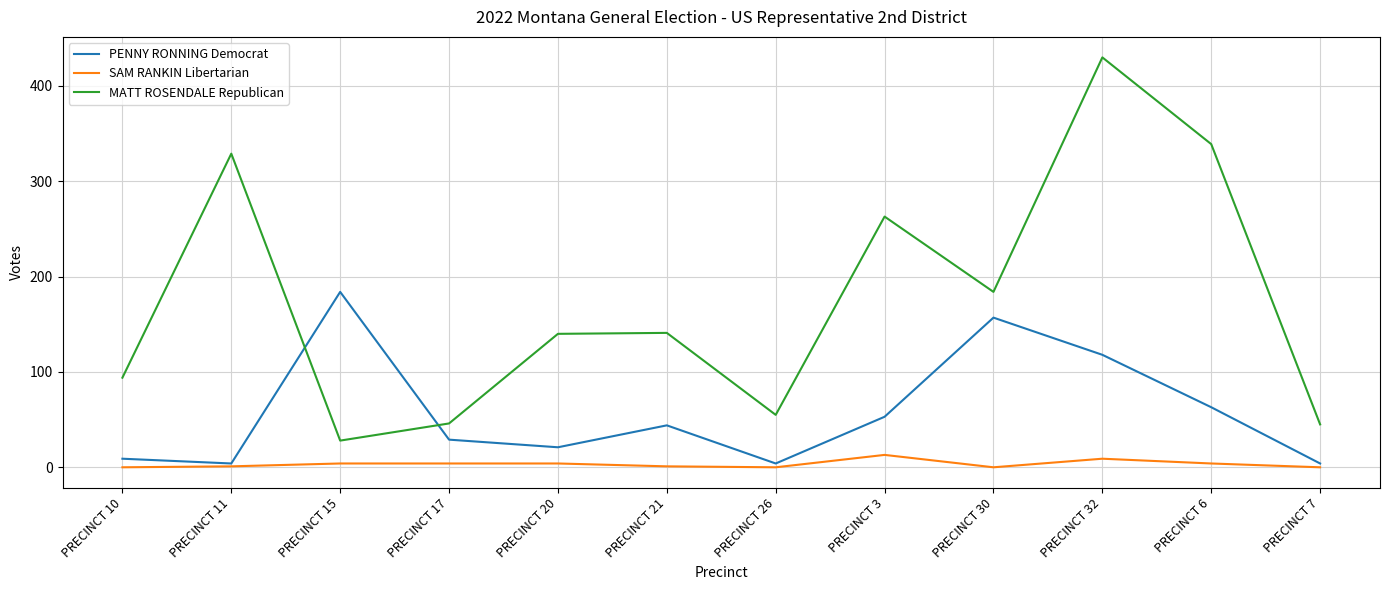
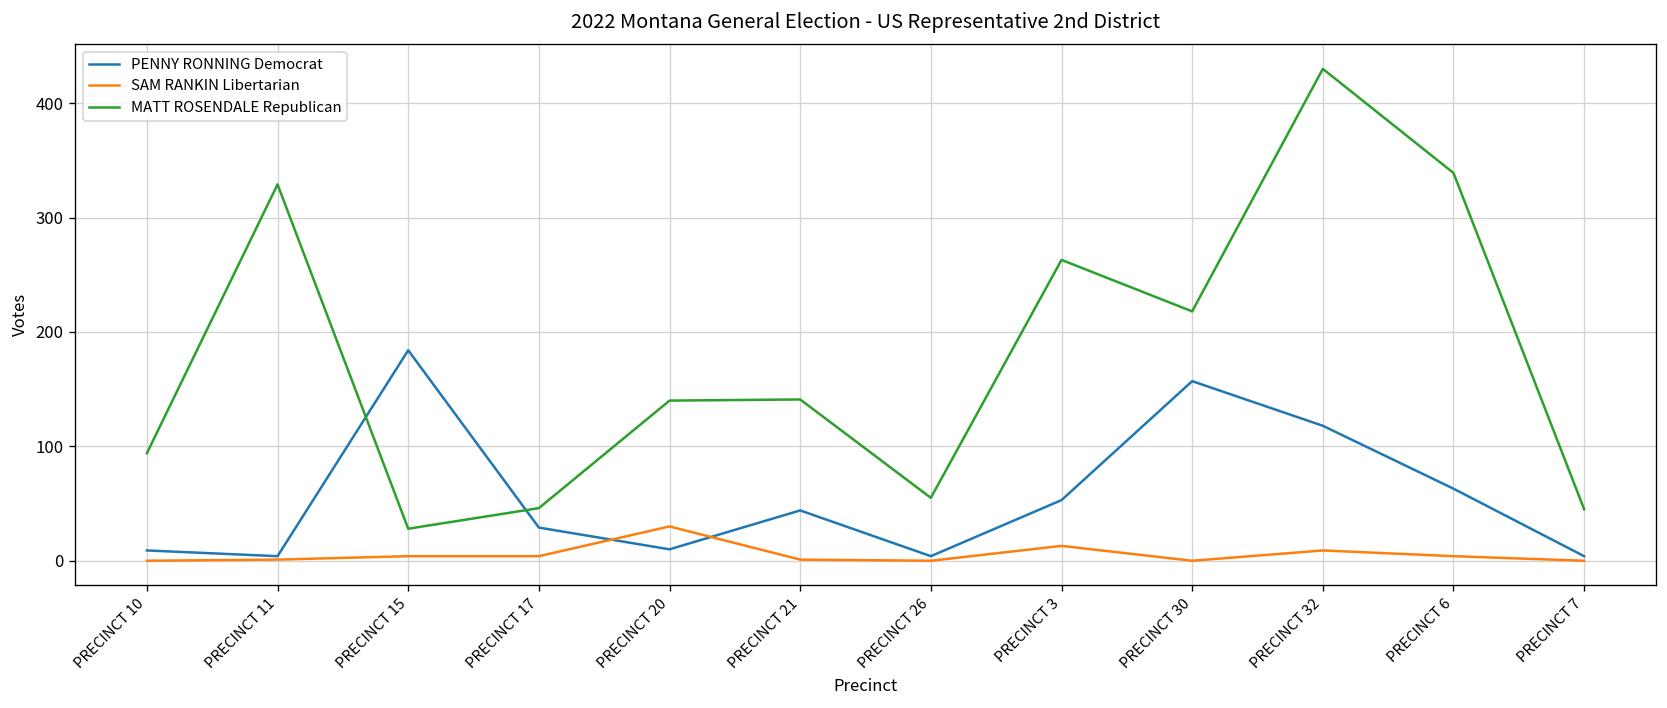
PENNY RONNING Democrat, PRECINCT 20: 20 -> 10
SAM RANKIN Libertarian, PRECINCT 20: 0 -> 30
MATT ROSENDALE Republican, PRECINCT 30: 180 -> 220
